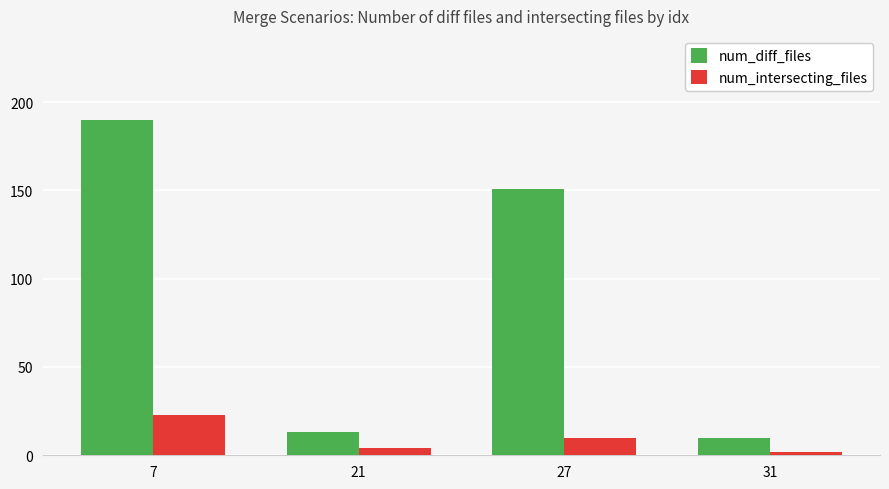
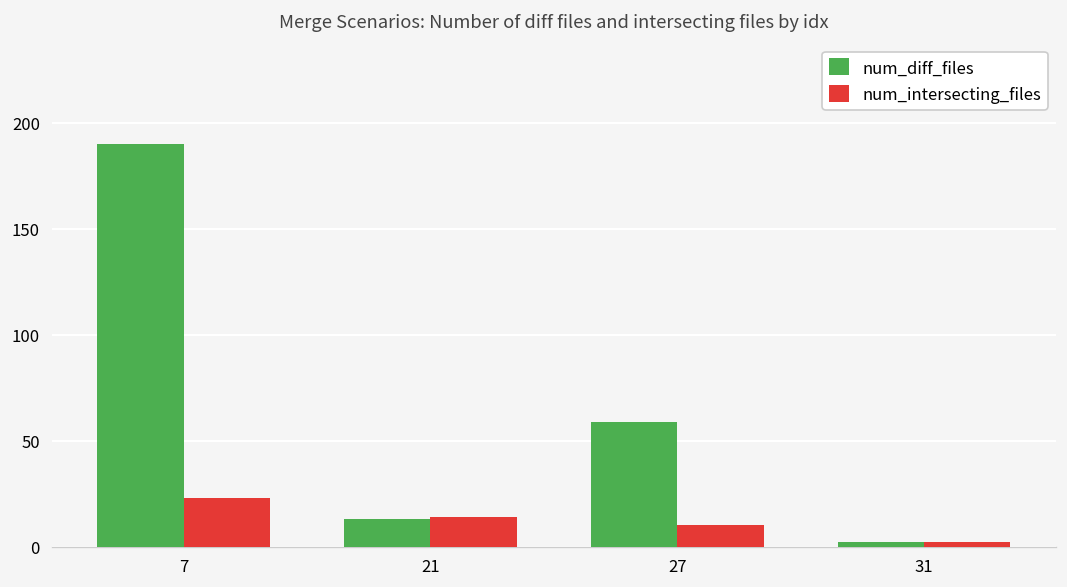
num_intersecting_files, 21: 4 -> 14
num_diff_files, 27: 151 -> 59
num_diff_files, 31: 10 -> 2
